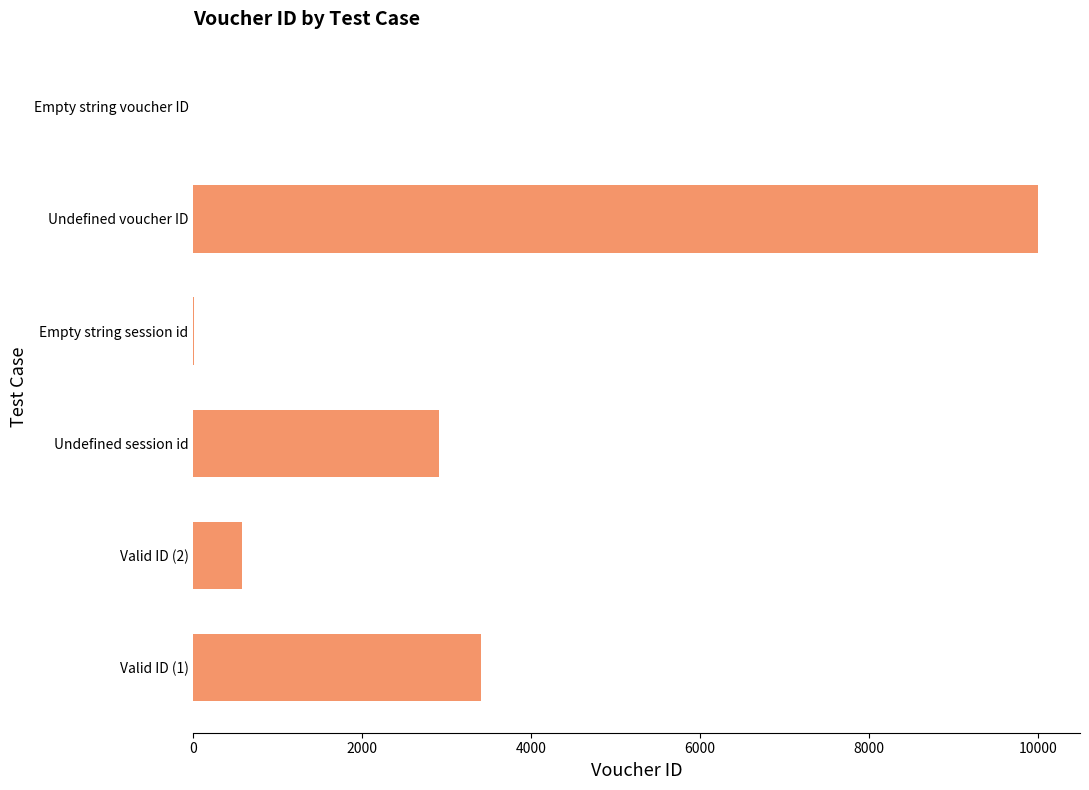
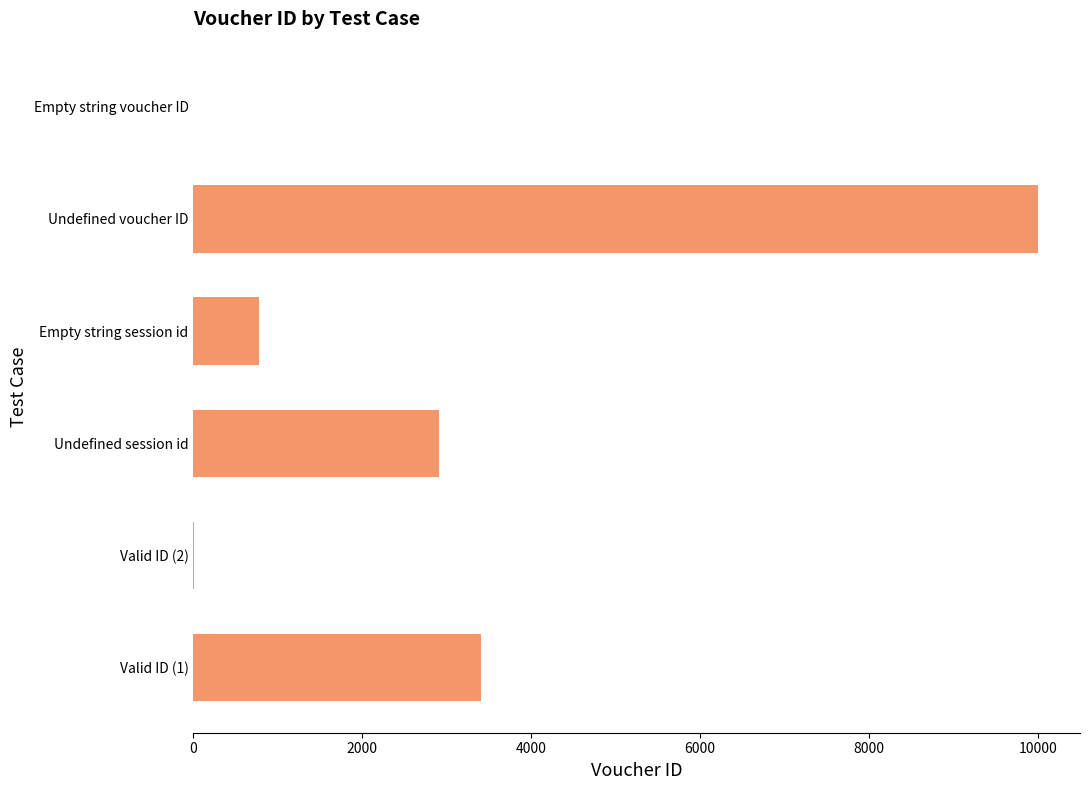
Empty string session id: 0 -> 800
Valid ID (2): 600 -> 0
